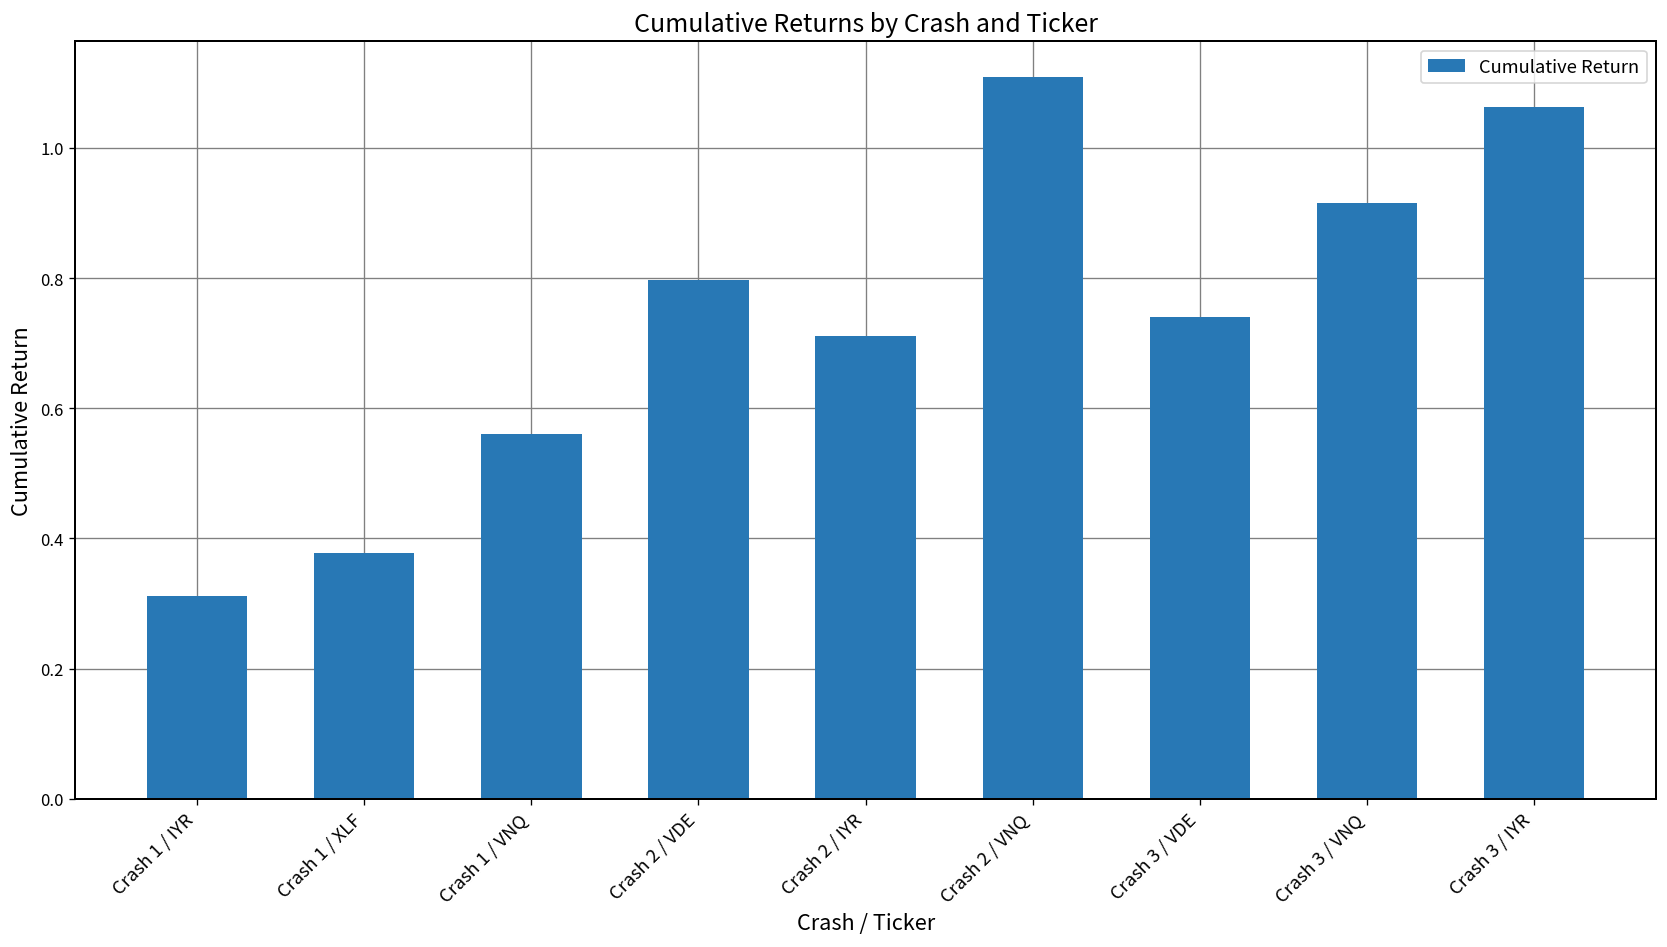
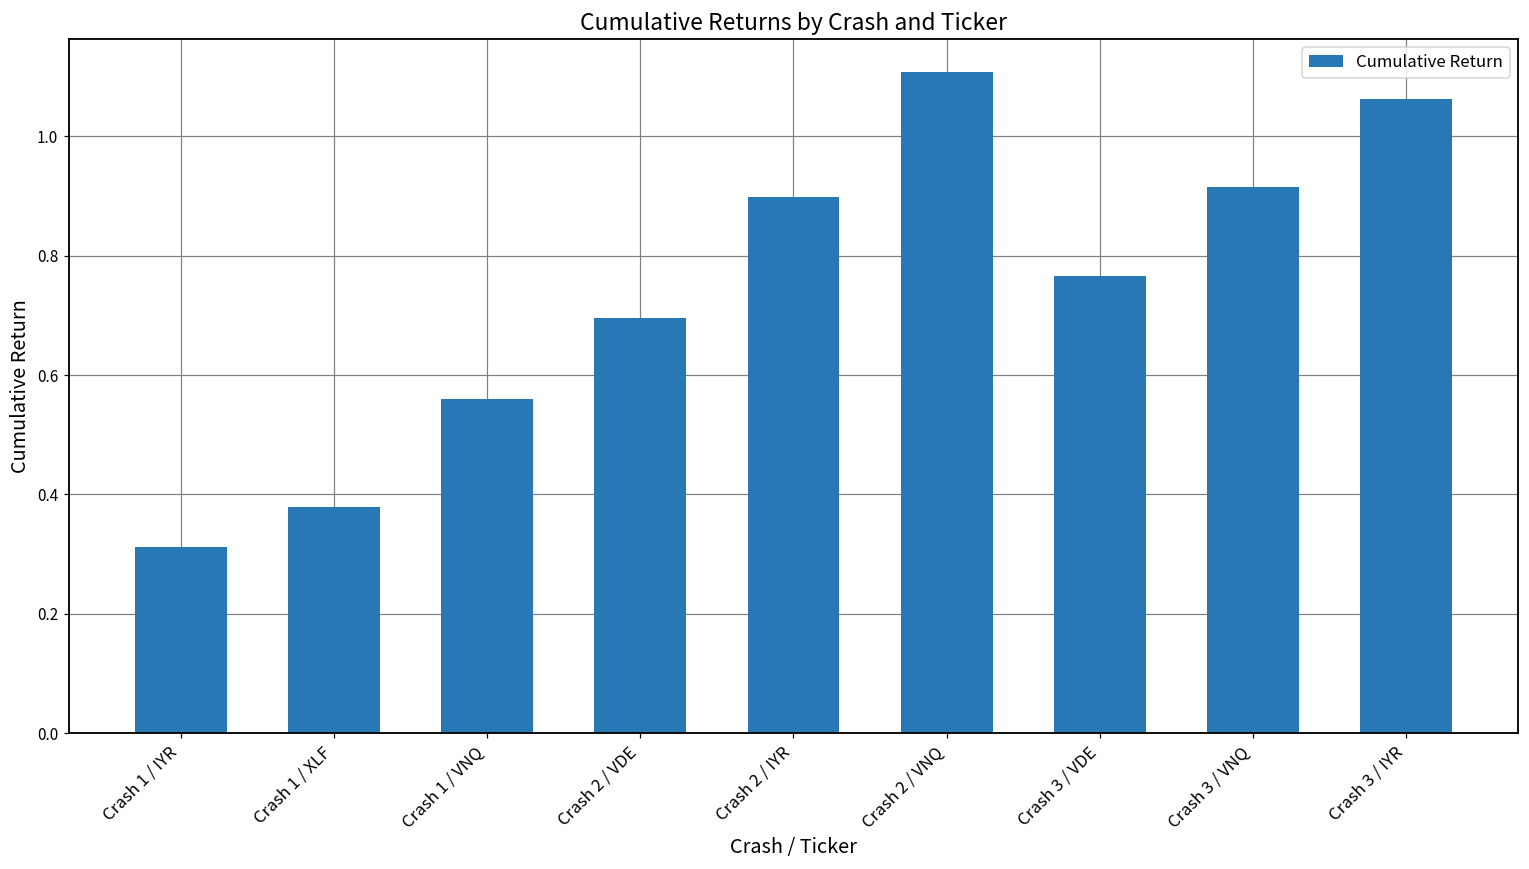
Crash 2 / VDE: 0.80 -> 0.70
Crash 2 / IYR: 0.71 -> 0.90
Crash 3 / VDE: 0.74 -> 0.77
